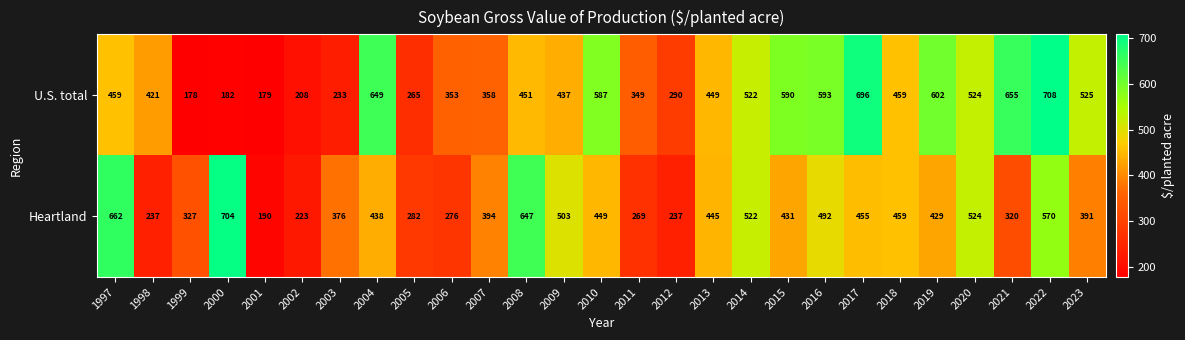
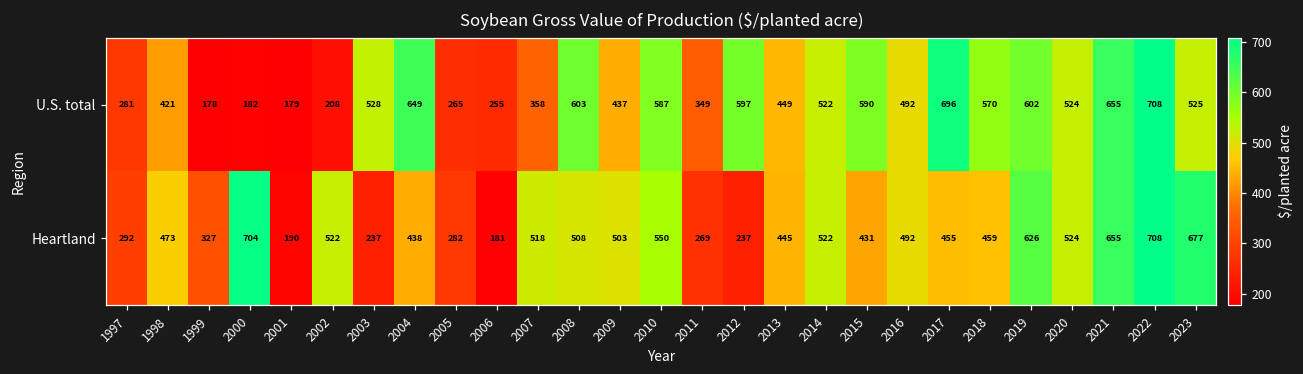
U.S. total, 1997: 459 -> 281
U.S. total, 2003: 233 -> 528
U.S. total, 2006: 353 -> 255
U.S. total, 2008: 451 -> 603
U.S. total, 2012: 290 -> 597
U.S. total, 2016: 593 -> 492
U.S. total, 2018: 459 -> 570
Heartland, 1997: 662 -> 292
Heartland, 1998: 237 -> 473
Heartland, 2002: 223 -> 522
Heartland, 2003: 376 -> 237
Heartland, 2006: 276 -> 181
Heartland, 2007: 394 -> 518
Heartland, 2008: 647 -> 508
Heartland, 2010: 449 -> 550
Heartland, 2019: 429 -> 626
Heartland, 2021: 320 -> 655
Heartland, 2022: 570 -> 708
Heartland, 2023: 391 -> 677
